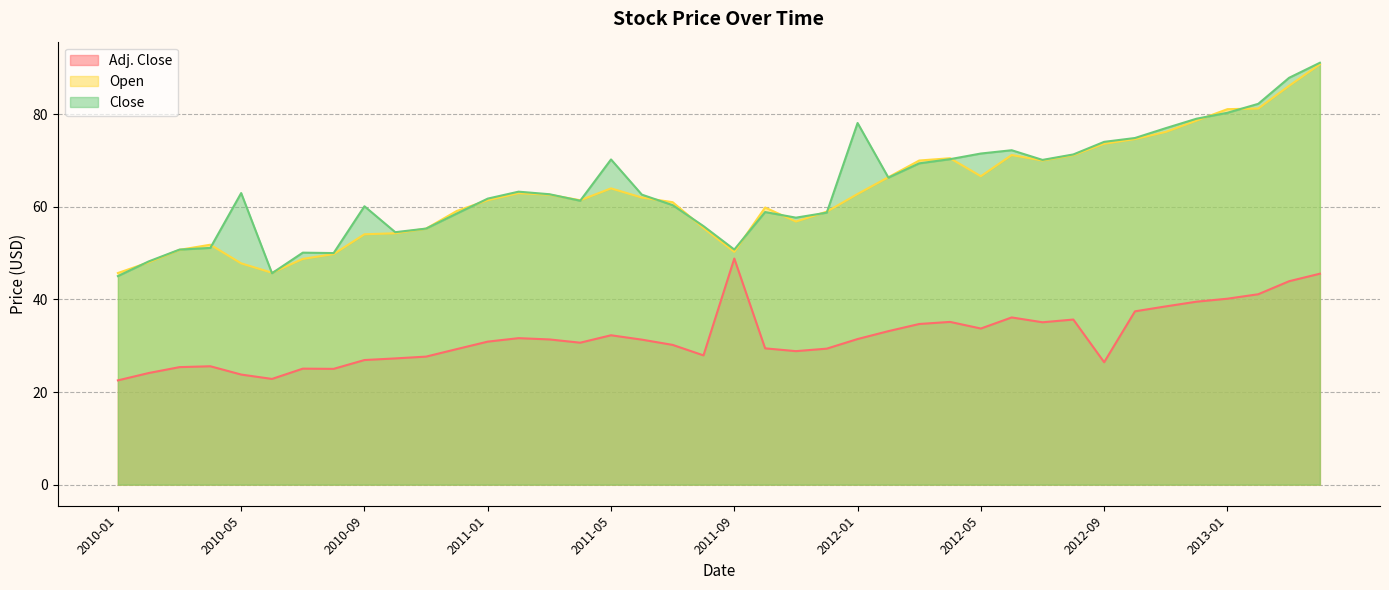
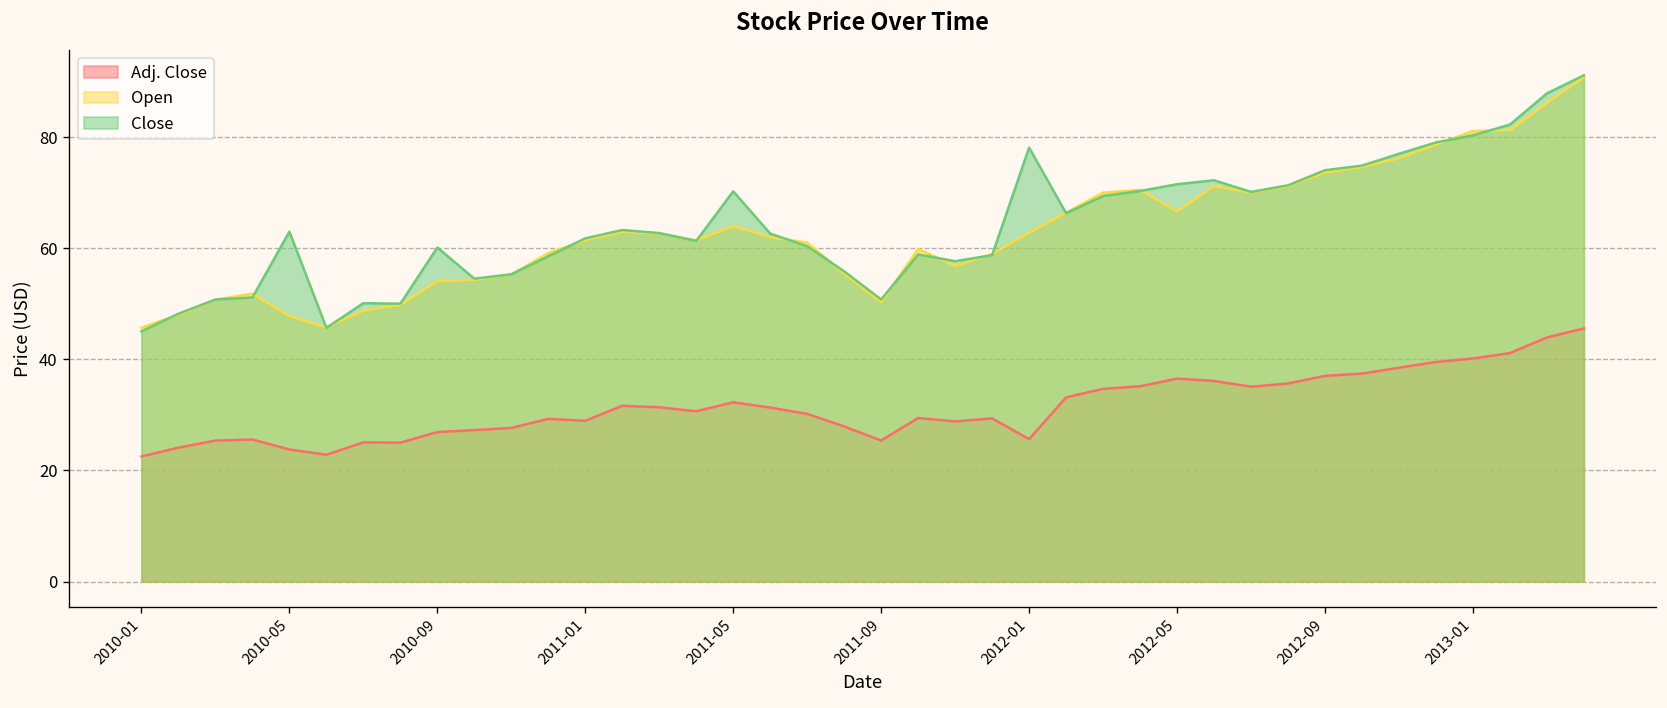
Adj. Close, 2011-01: 31 -> 29
Adj. Close, 2011-09: 49 -> 25
Adj. Close, 2012-01: 31 -> 26
Adj. Close, 2012-05: 34 -> 37
Adj. Close, 2012-09: 26 -> 37
